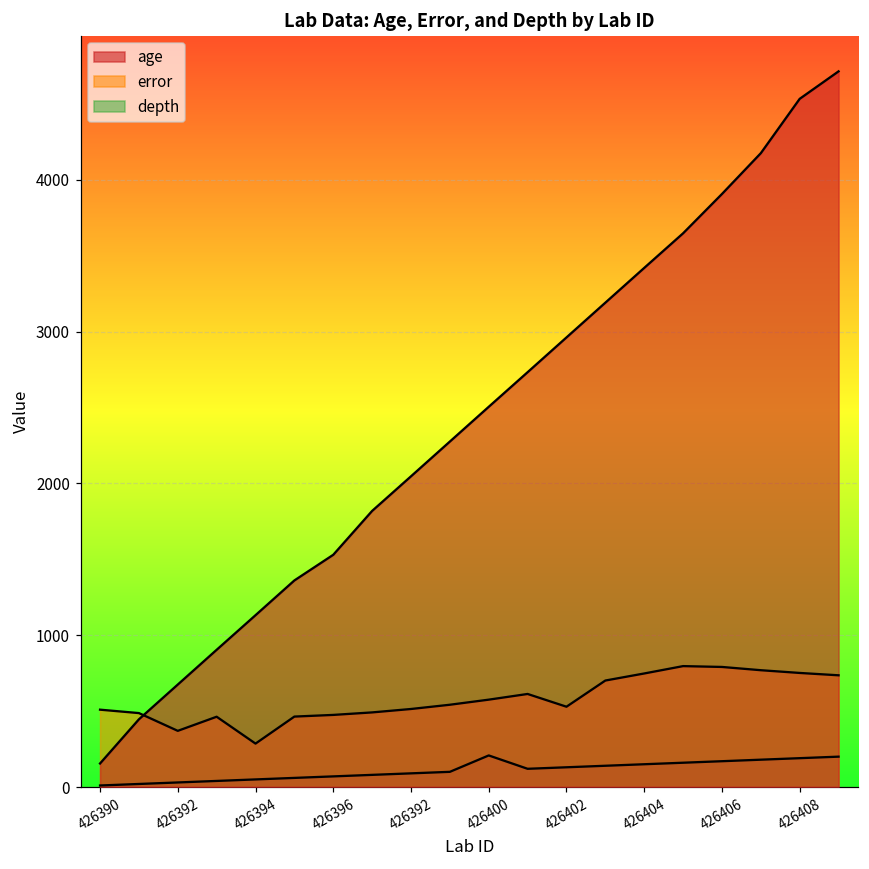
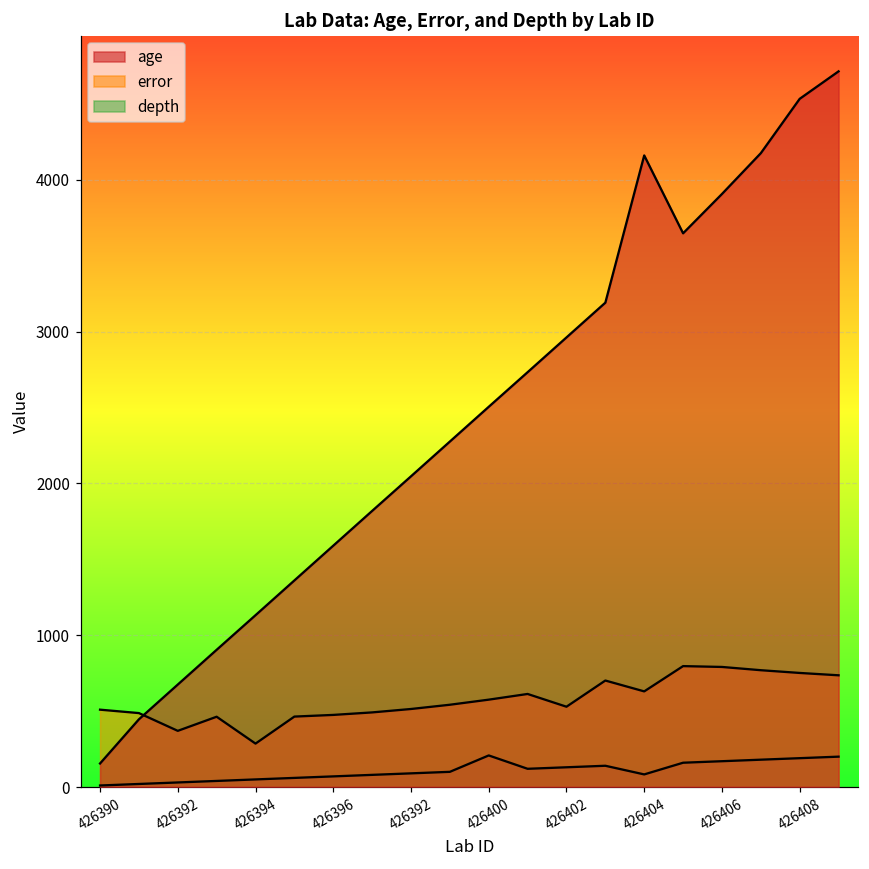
age, 426396: 1530 -> 1590
age, 426404: 3420 -> 4160
error, 426404: 750 -> 630
depth, 426404: 150 -> 80
